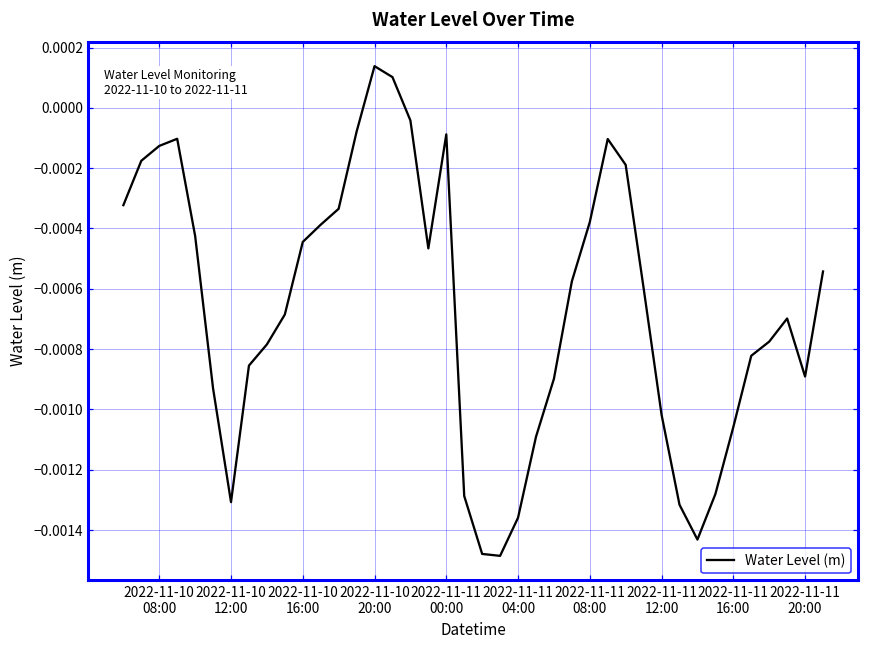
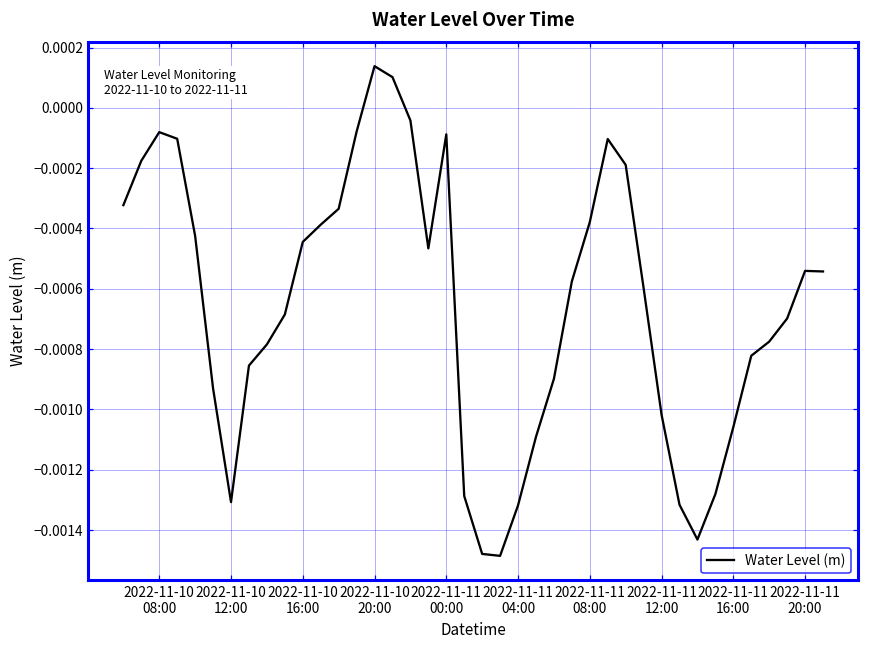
2022-11-10 08:00: -0.00013 -> -0.00008
2022-11-11 04:00: -0.00136 -> -0.00132
2022-11-11 20:00: -0.00089 -> -0.00054
